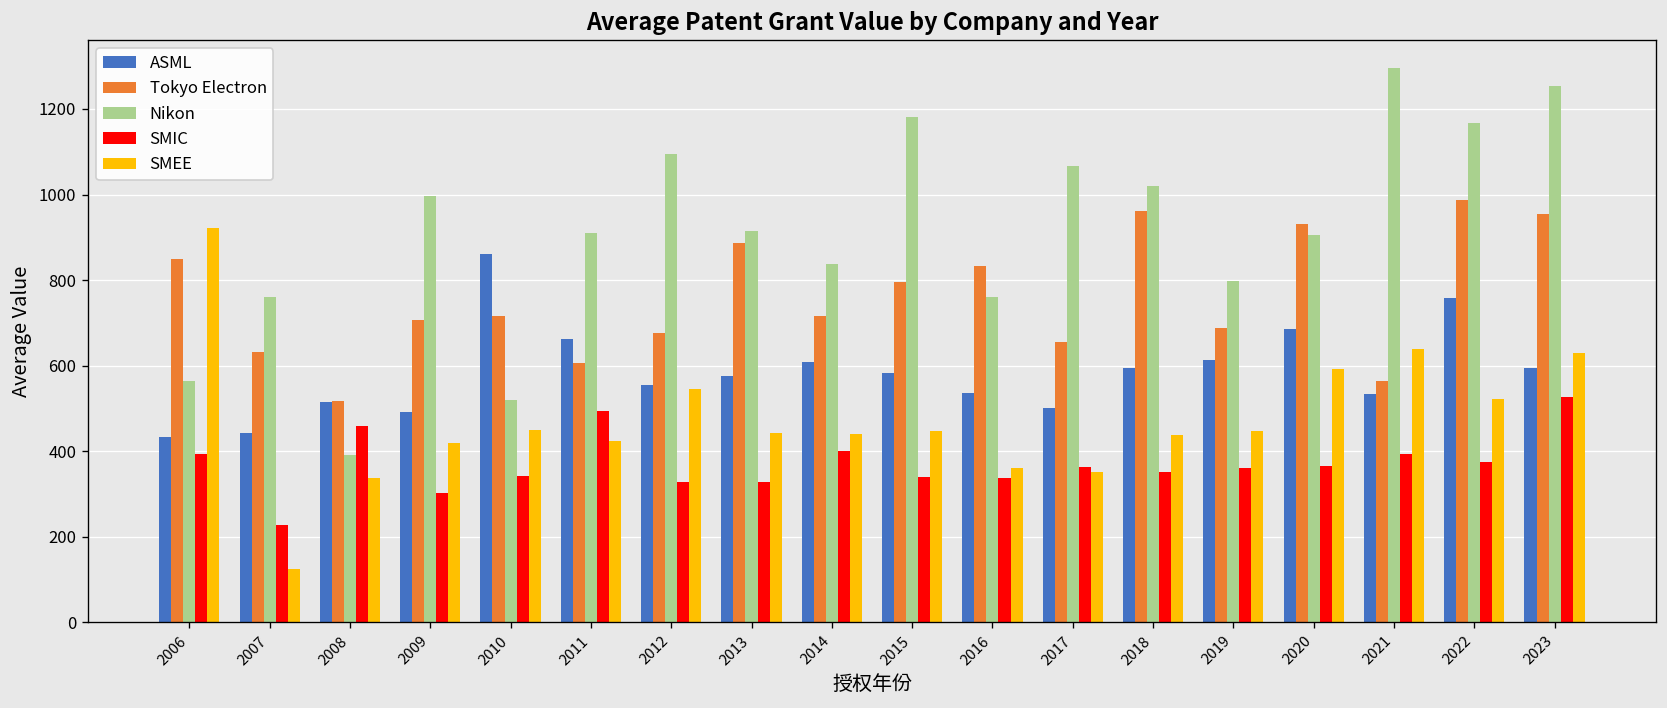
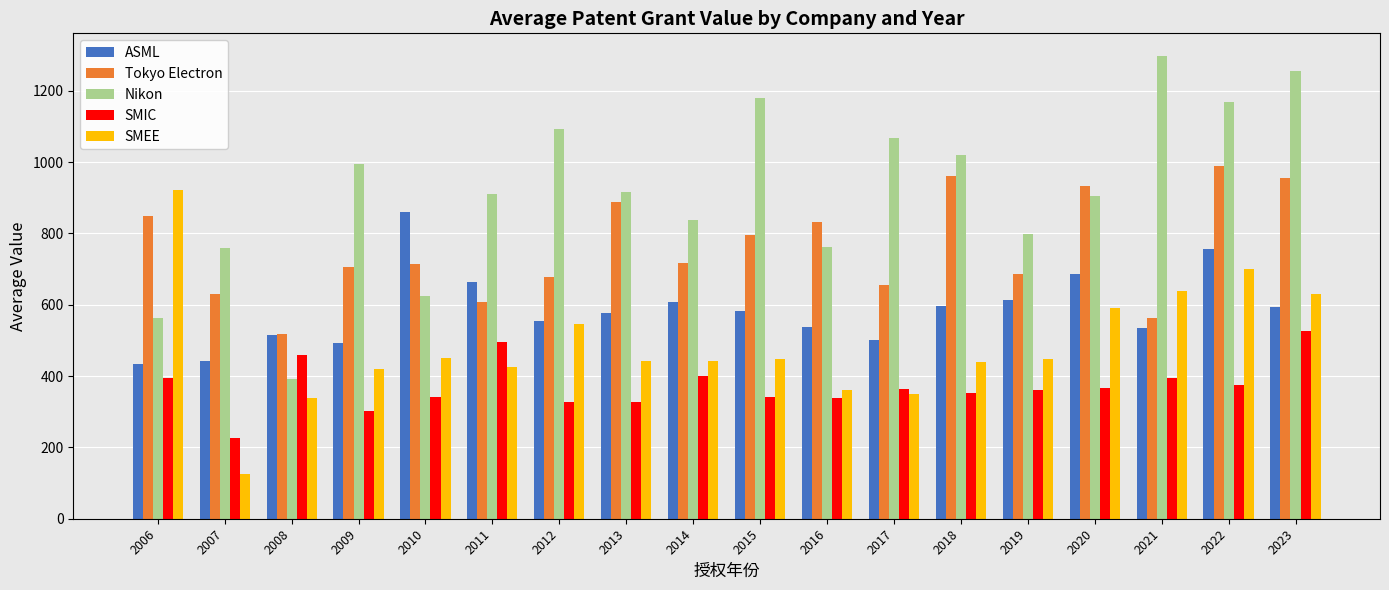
Nikon, 2010: 520 -> 620
SMEE, 2022: 520 -> 700
